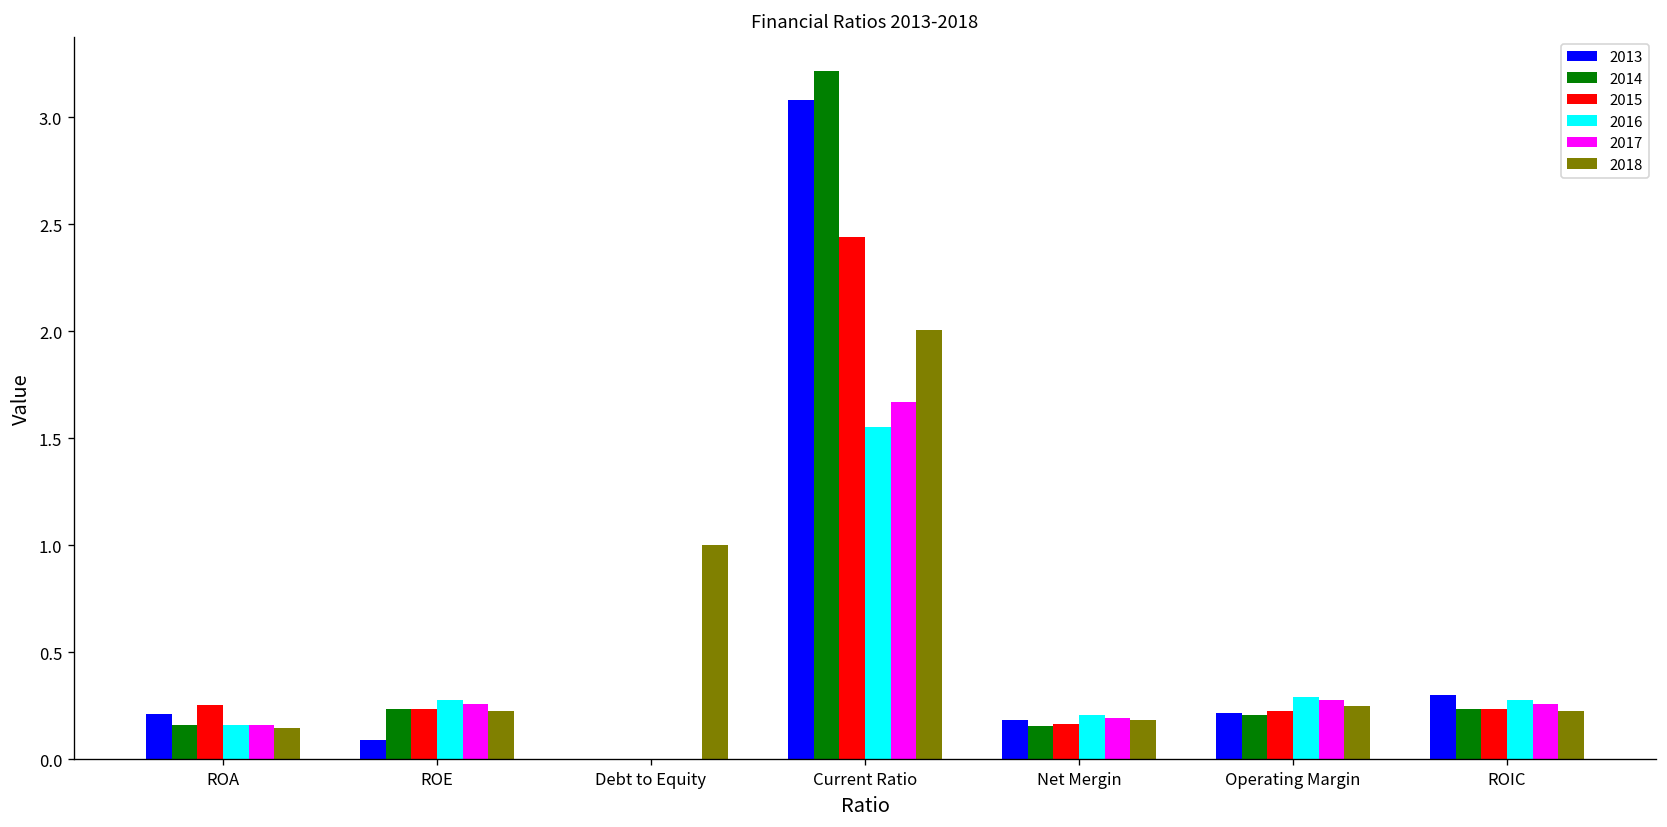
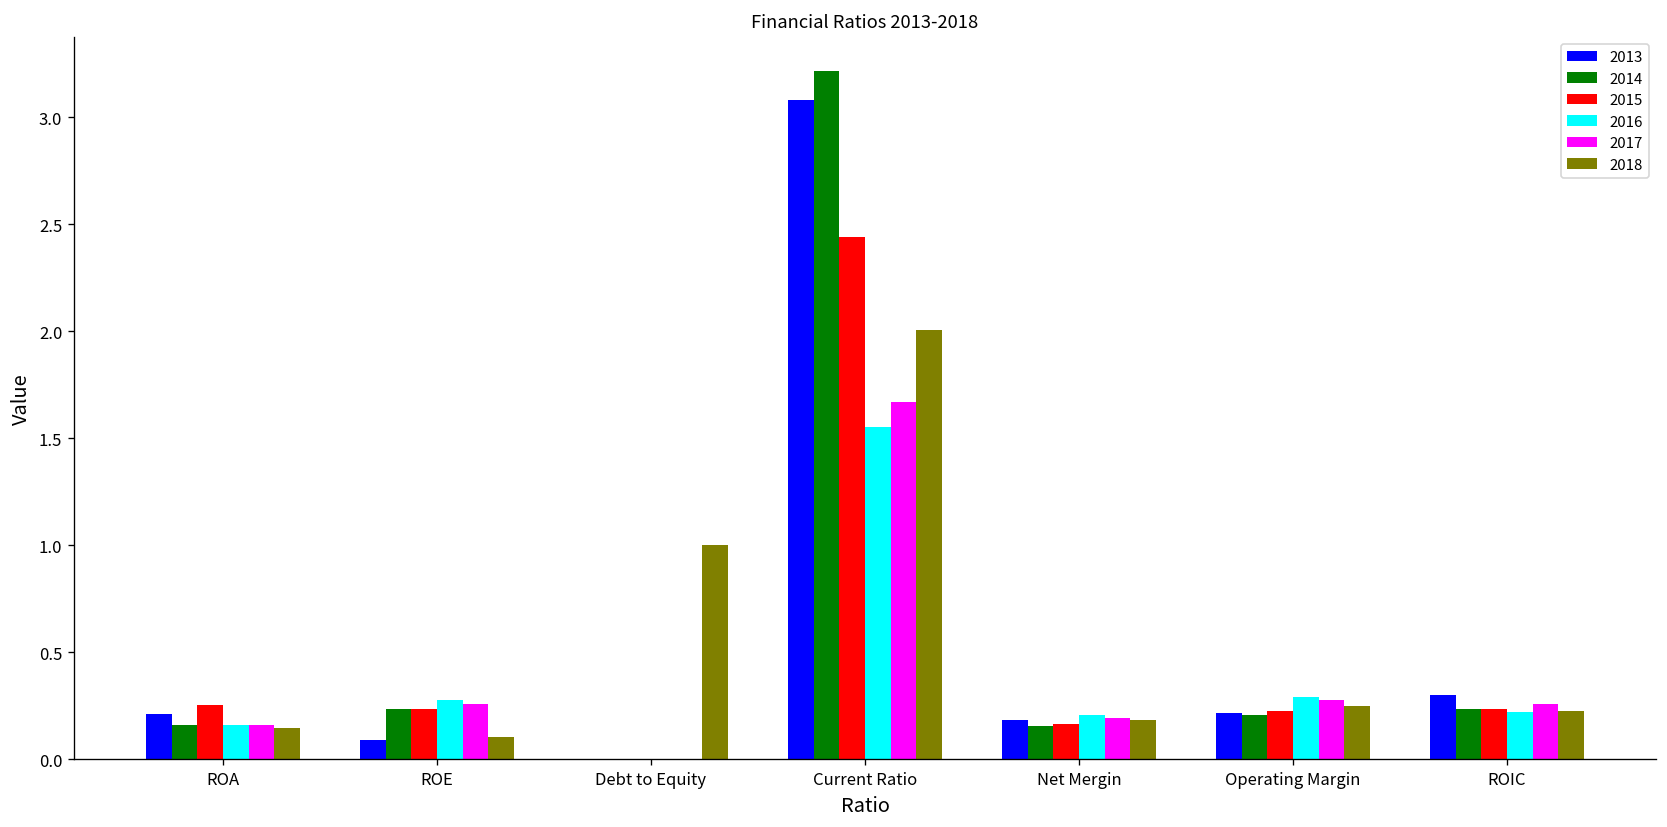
2018, ROE: 0.22 -> 0.10
2016, ROIC: 0.28 -> 0.22
